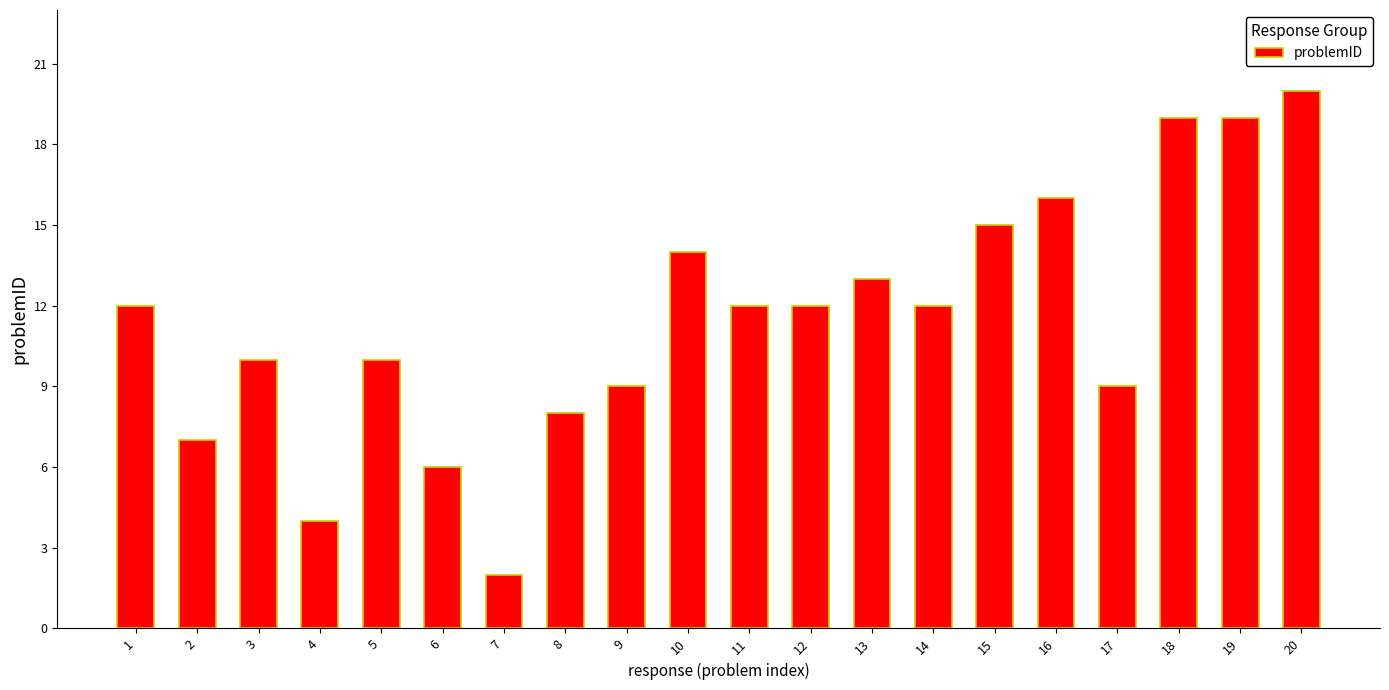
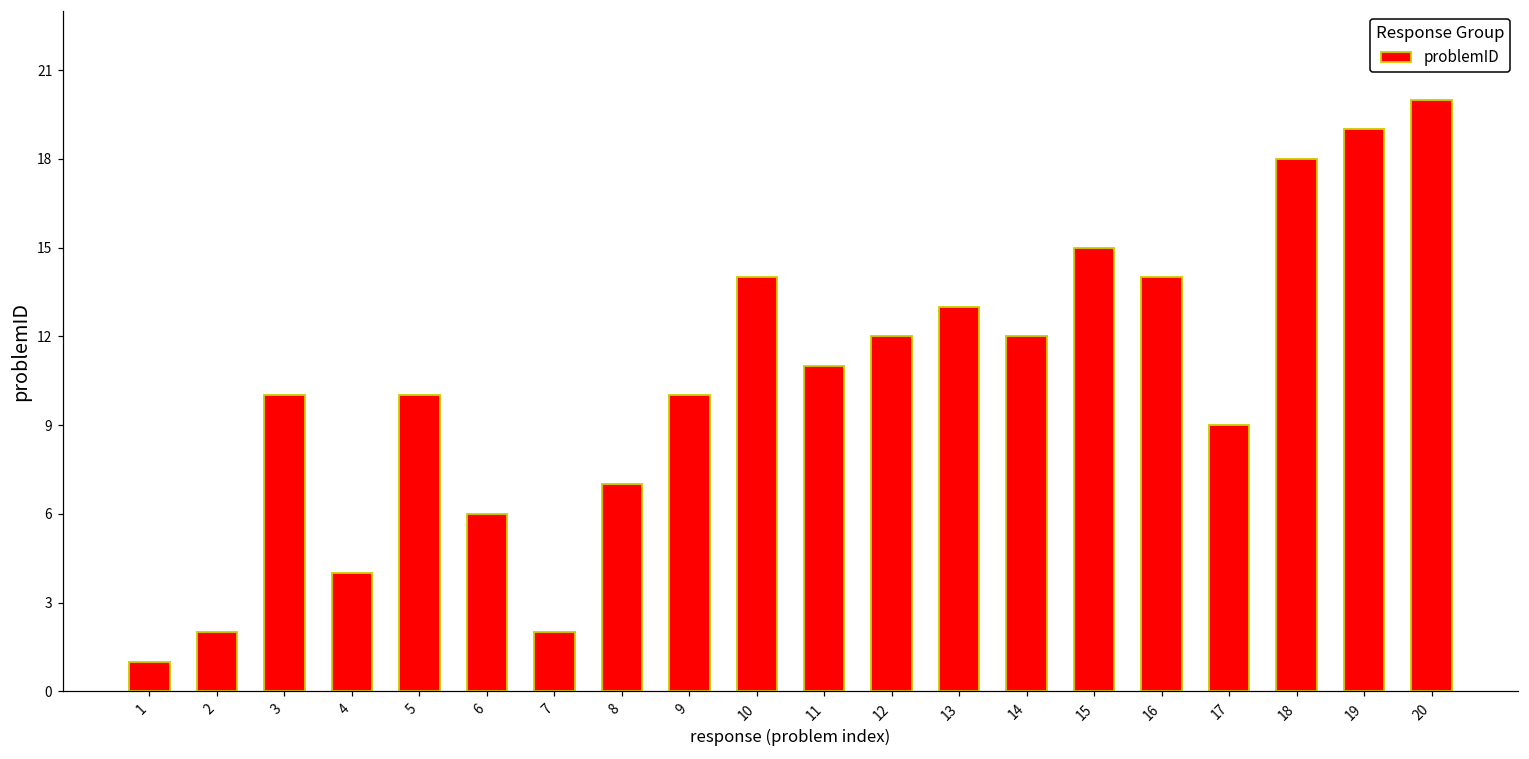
1: 12 -> 1
2: 7 -> 2
8: 8 -> 7
9: 9 -> 10
11: 12 -> 11
16: 16 -> 14
18: 19 -> 18
